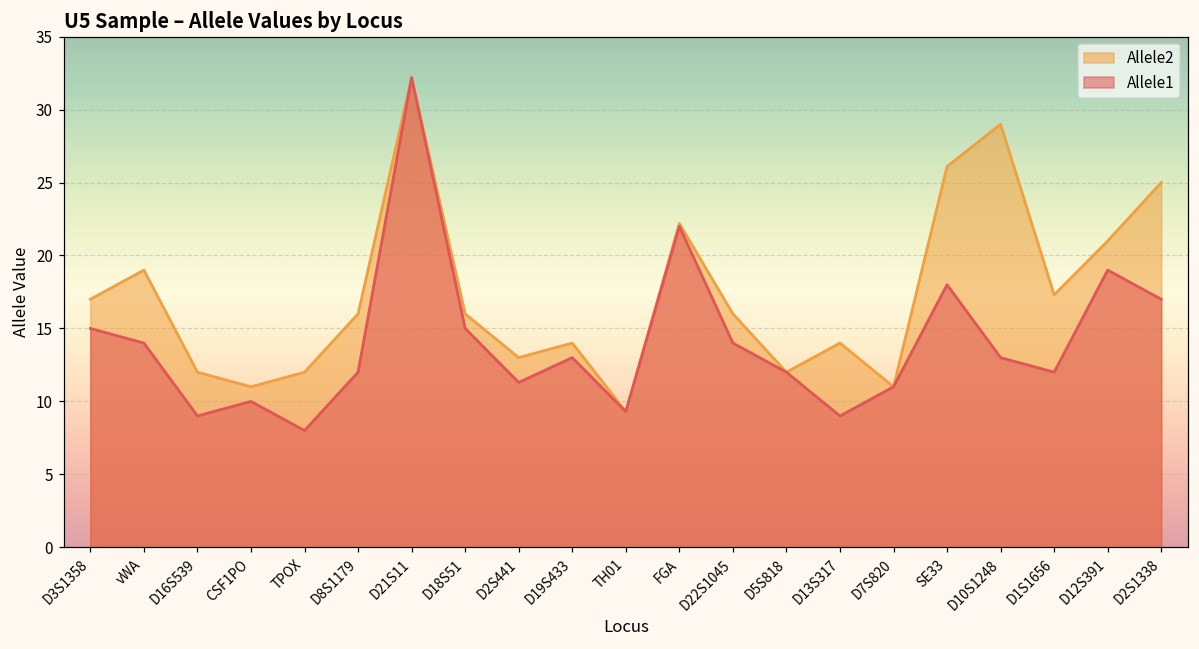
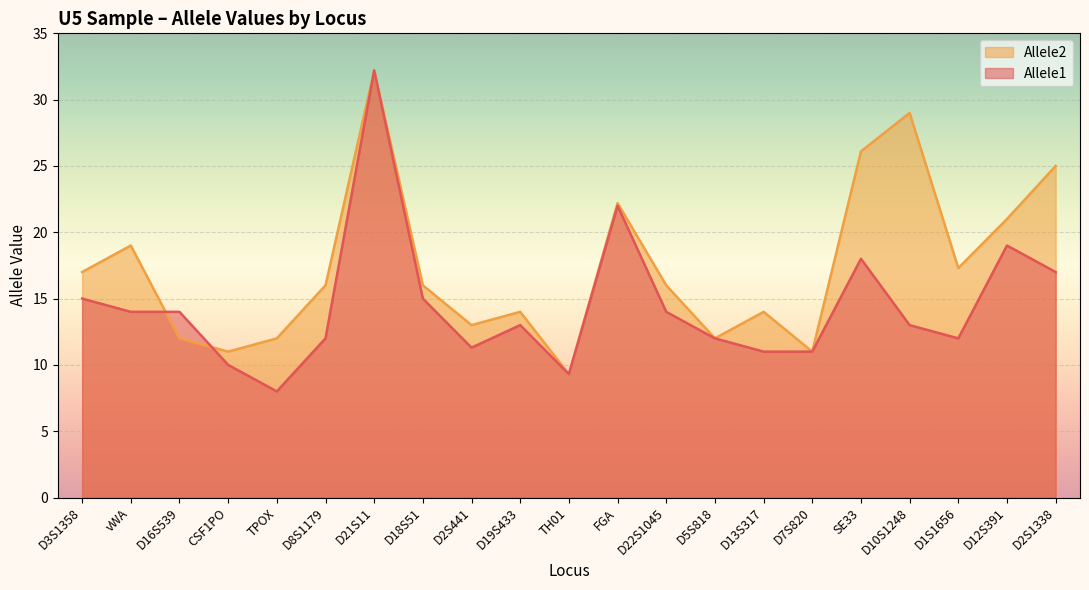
Allele1, D16S539: 9 -> 14
Allele1, D13S317: 9 -> 11
